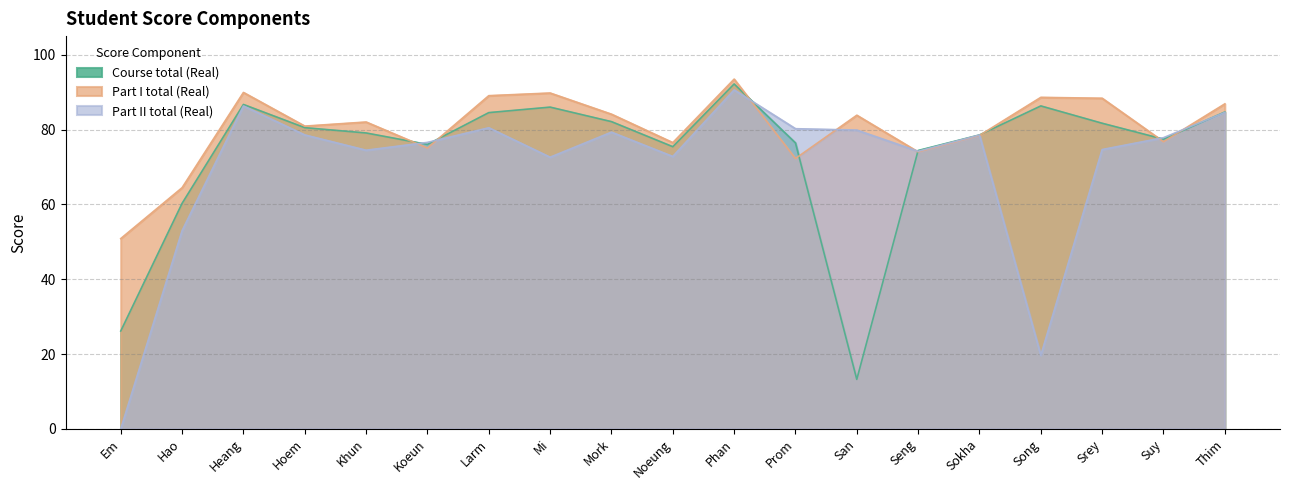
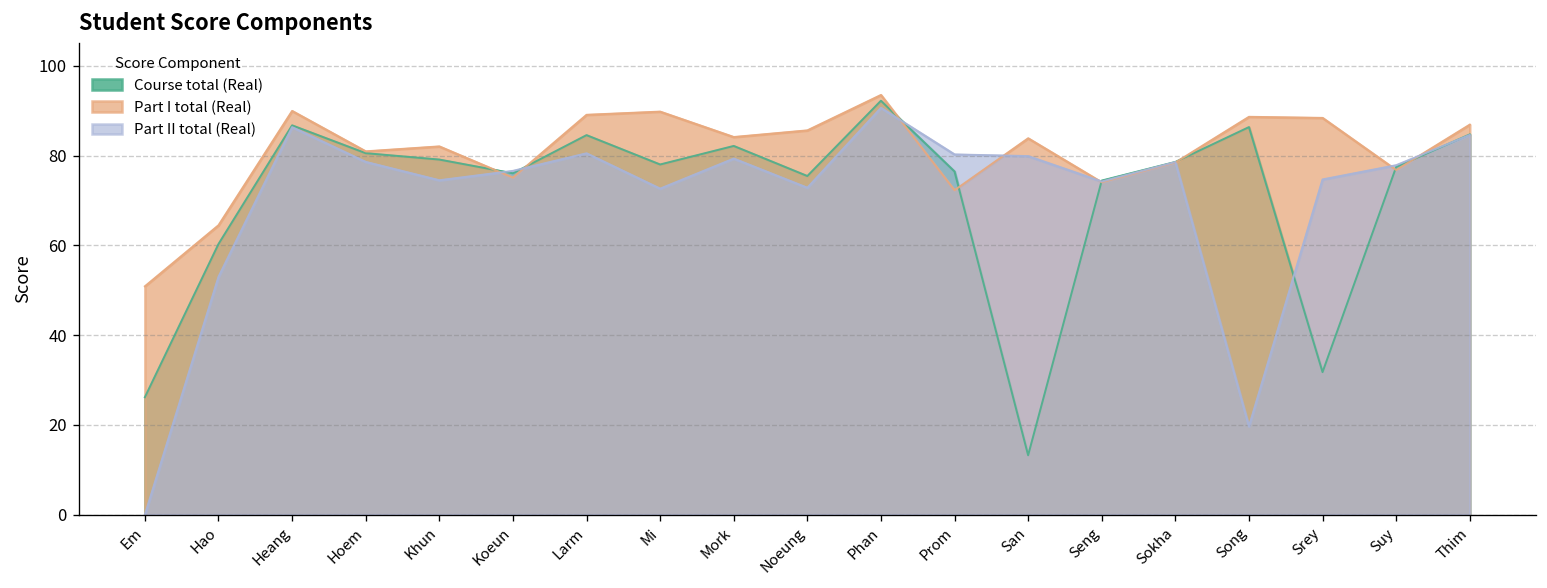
Course total (Real), Mi: 86 -> 78
Part I total (Real), Noeung: 77 -> 86
Course total (Real), Srey: 82 -> 32
